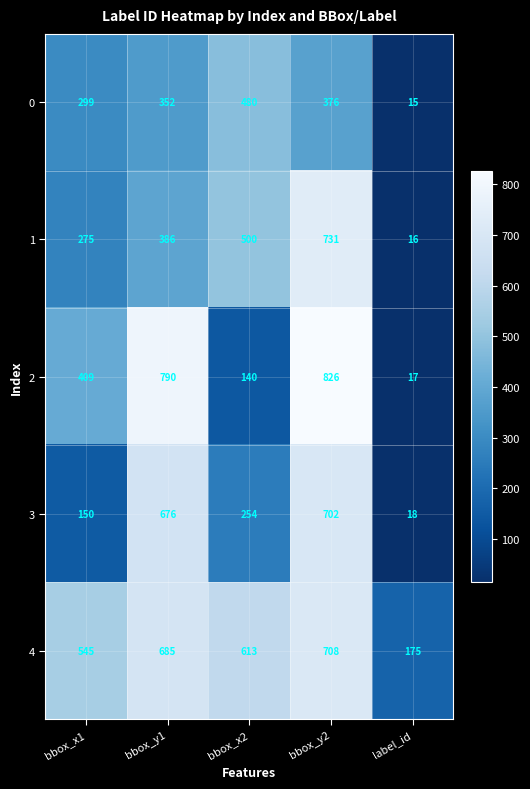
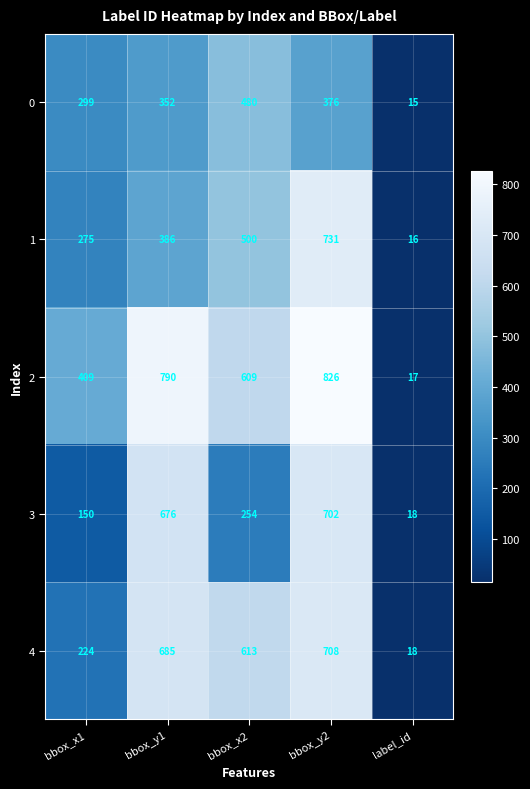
2, bbox_x2: 140 -> 609
4, bbox_x1: 545 -> 224
4, label_id: 175 -> 18
